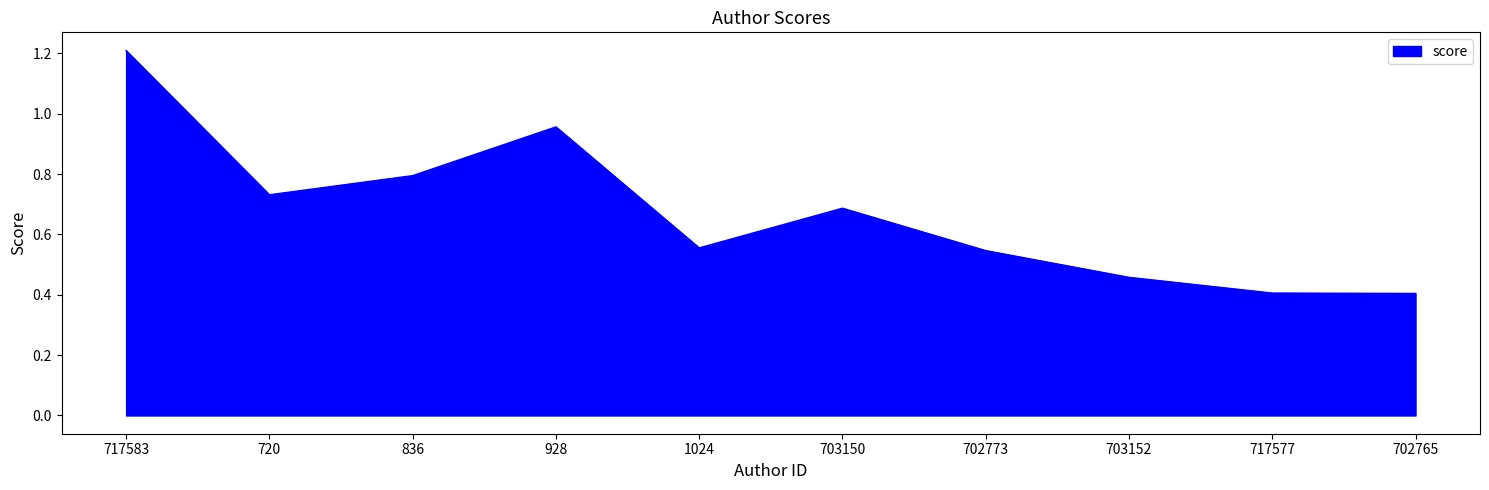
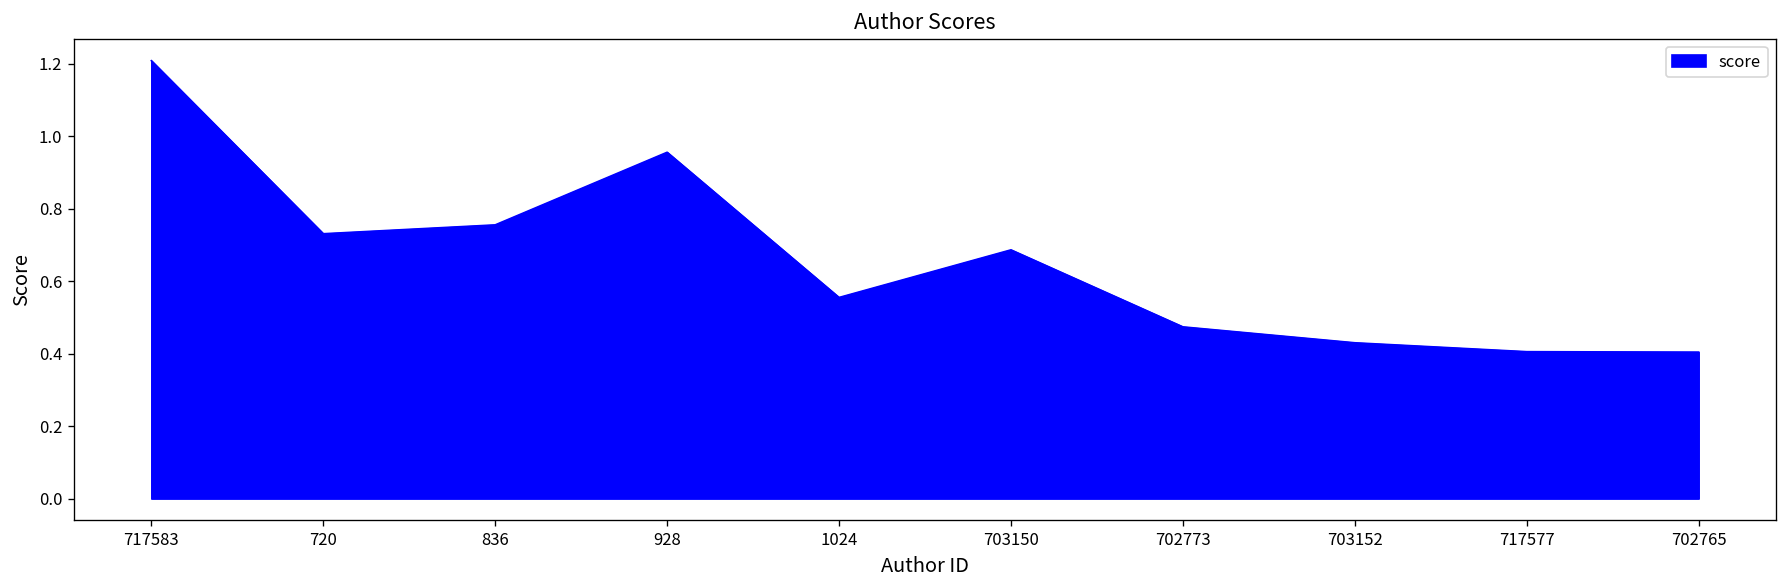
836: 0.79 -> 0.76
702773: 0.55 -> 0.47
703152: 0.46 -> 0.43
